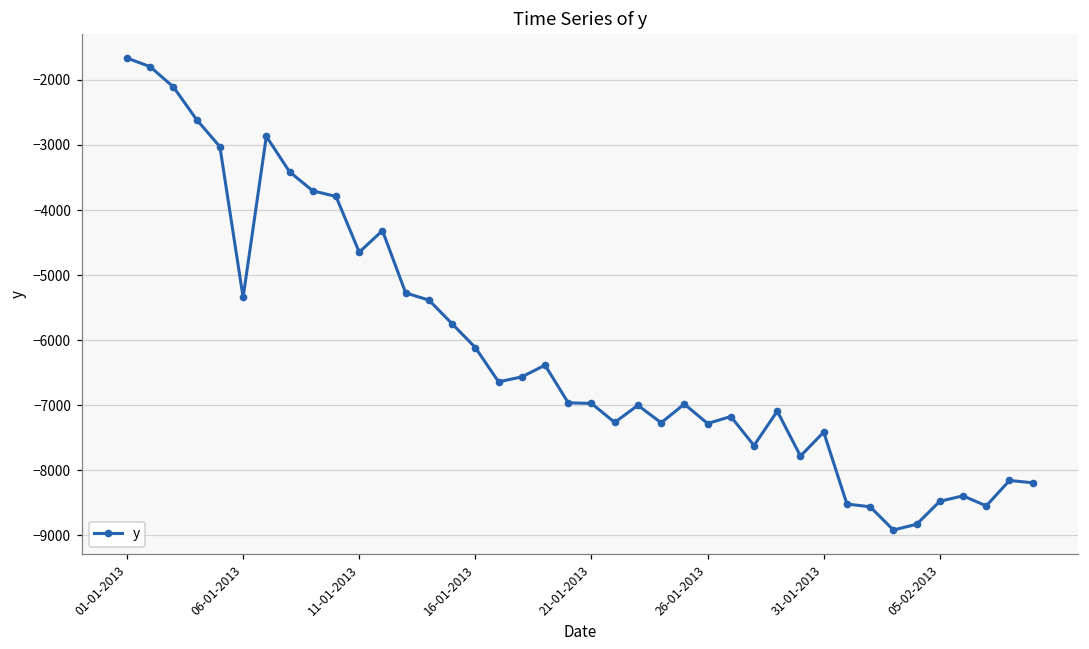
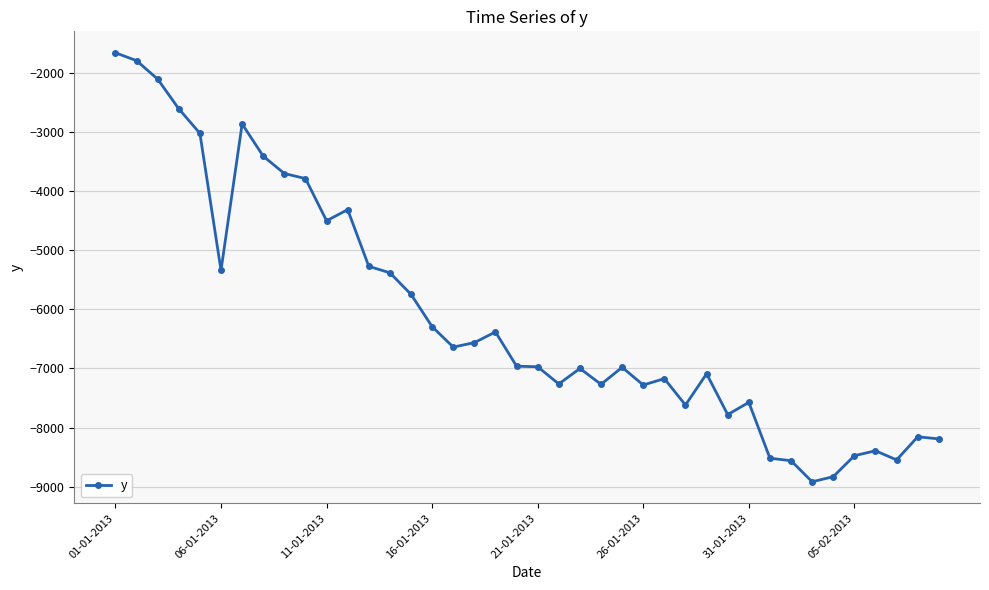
11-01-2013: -4600 -> -4500
16-01-2013: -6100 -> -6300
31-01-2013: -7400 -> -7600
